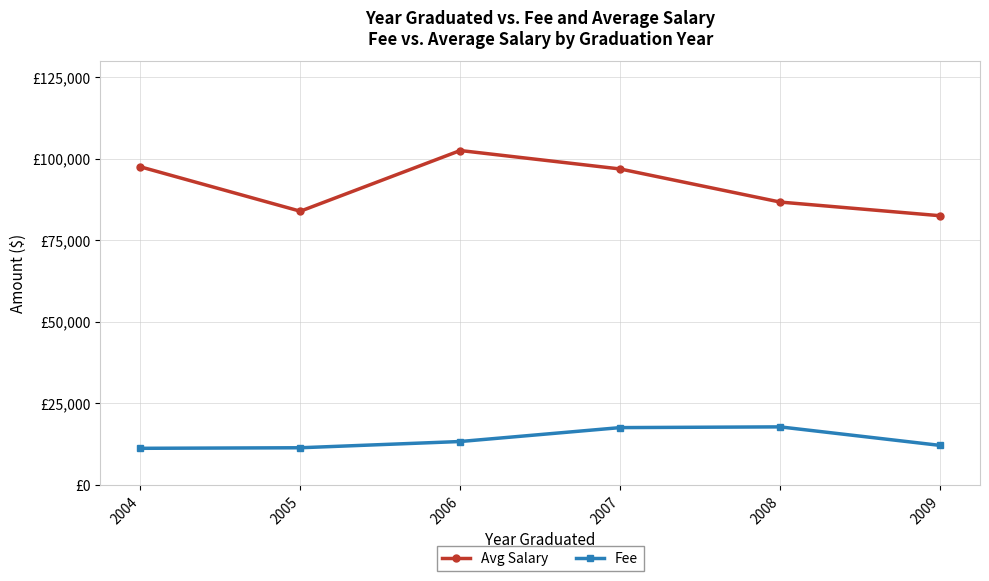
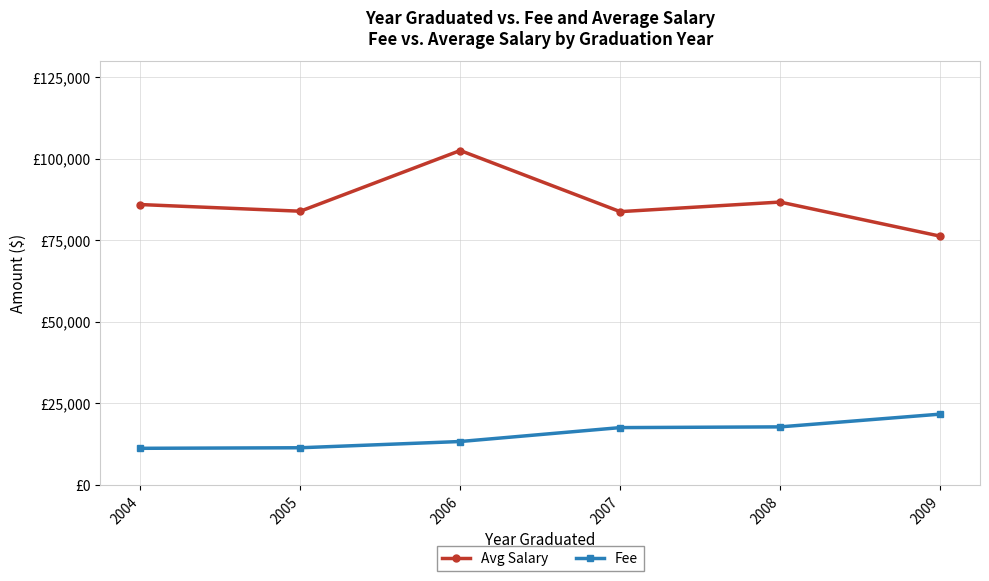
Avg Salary, 2004: £98,000 -> £86,000
Avg Salary, 2007: £97,000 -> £84,000
Avg Salary, 2009: £83,000 -> £76,000
Fee, 2009: £12,000 -> £22,000
